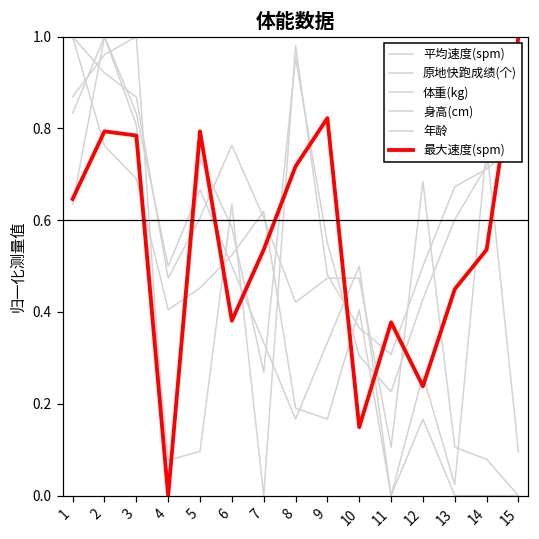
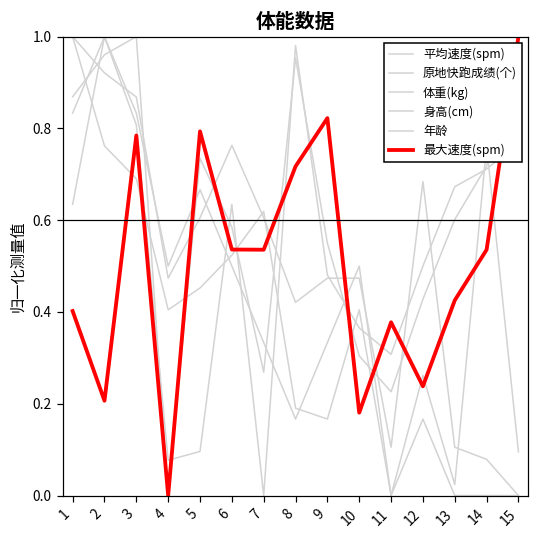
最大速度(spm), 1: 0.65 -> 0.40
最大速度(spm), 2: 0.79 -> 0.21
最大速度(spm), 6: 0.38 -> 0.54
最大速度(spm), 10: 0.15 -> 0.18
最大速度(spm), 13: 0.45 -> 0.43
